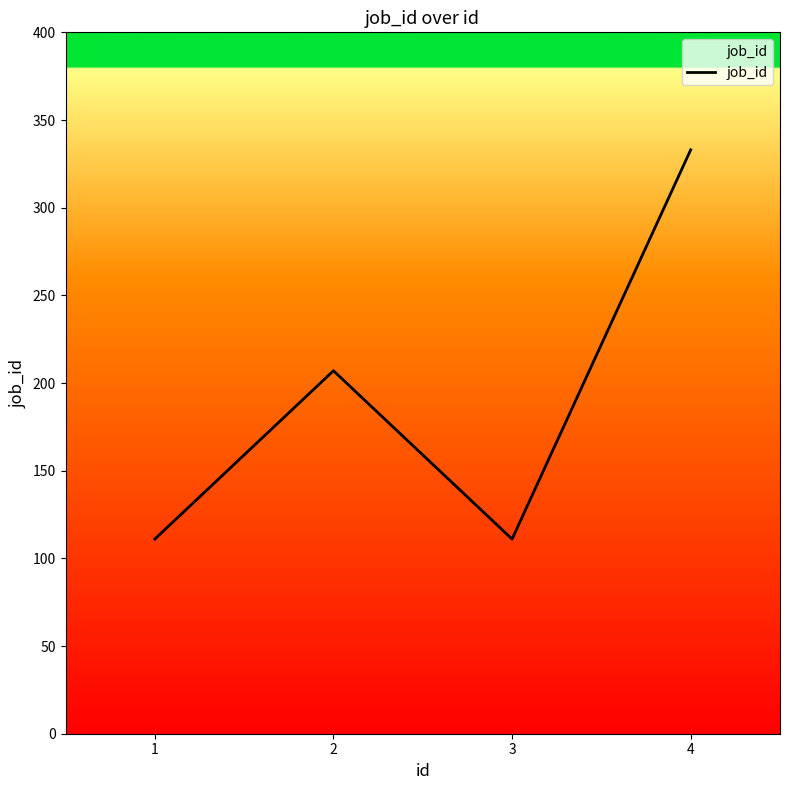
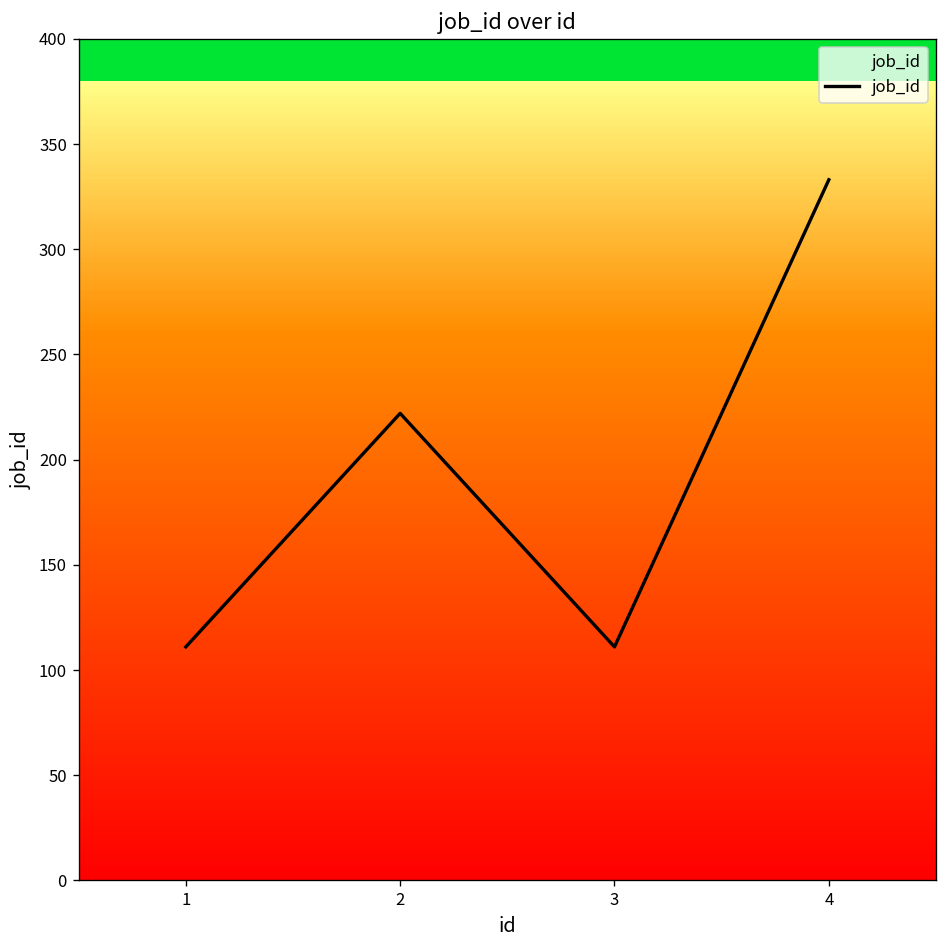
2: 207 -> 222
